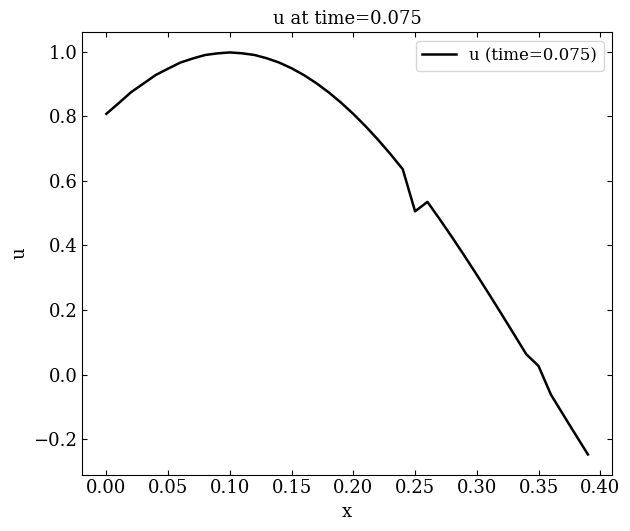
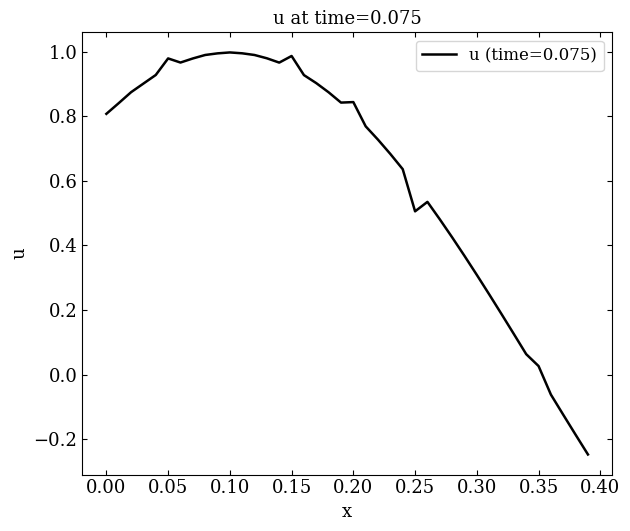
0.05: 0.95 -> 0.98
0.15: 0.95 -> 0.99
0.20: 0.81 -> 0.84
